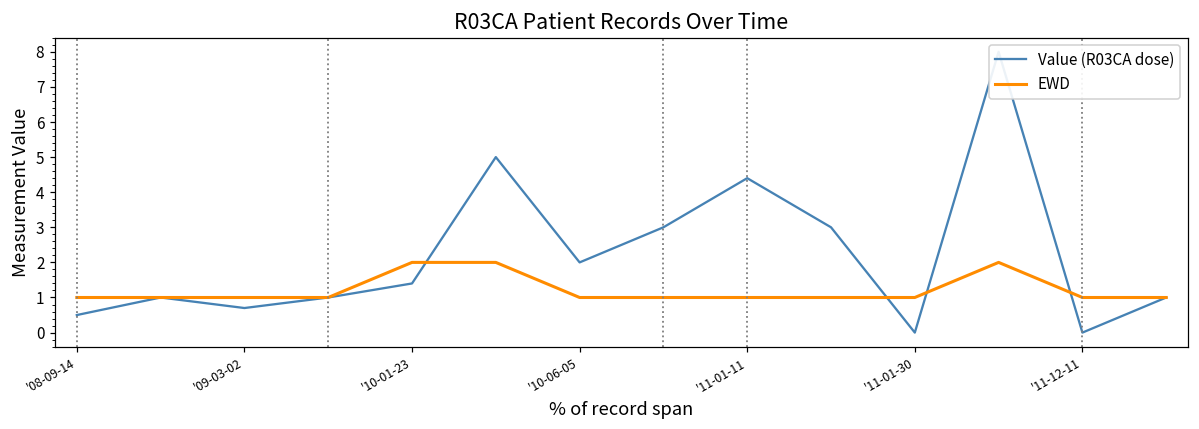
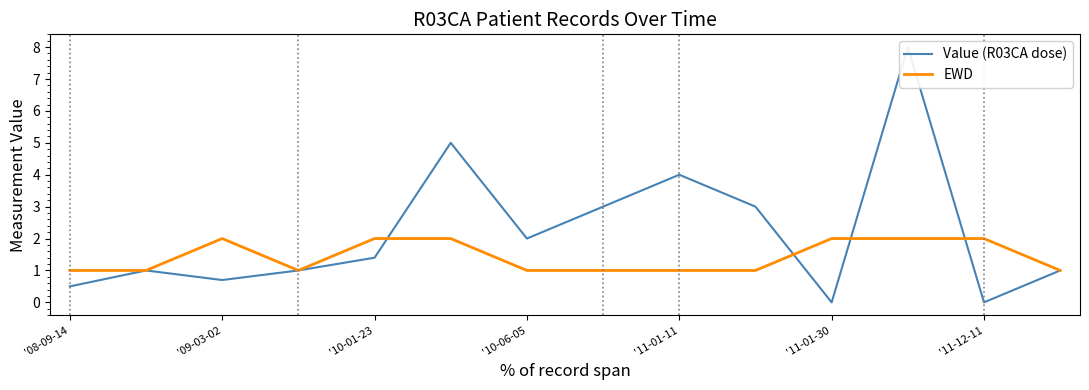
EWD, '09-03-02: 1 -> 2
Value (R03CA dose), '11-01-11: 4.4 -> 4.0
EWD, '11-01-30: 1 -> 2
EWD, '11-12-11: 1 -> 2
